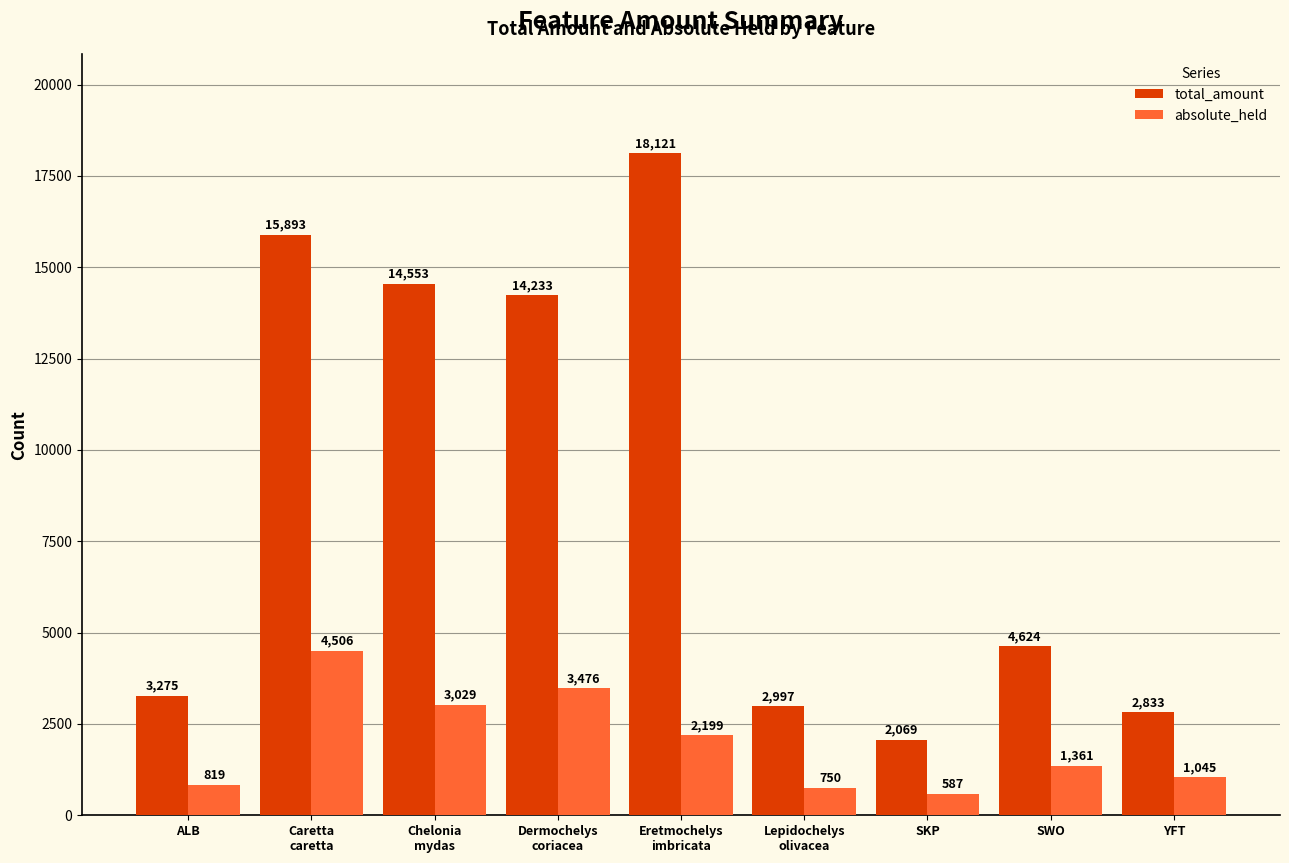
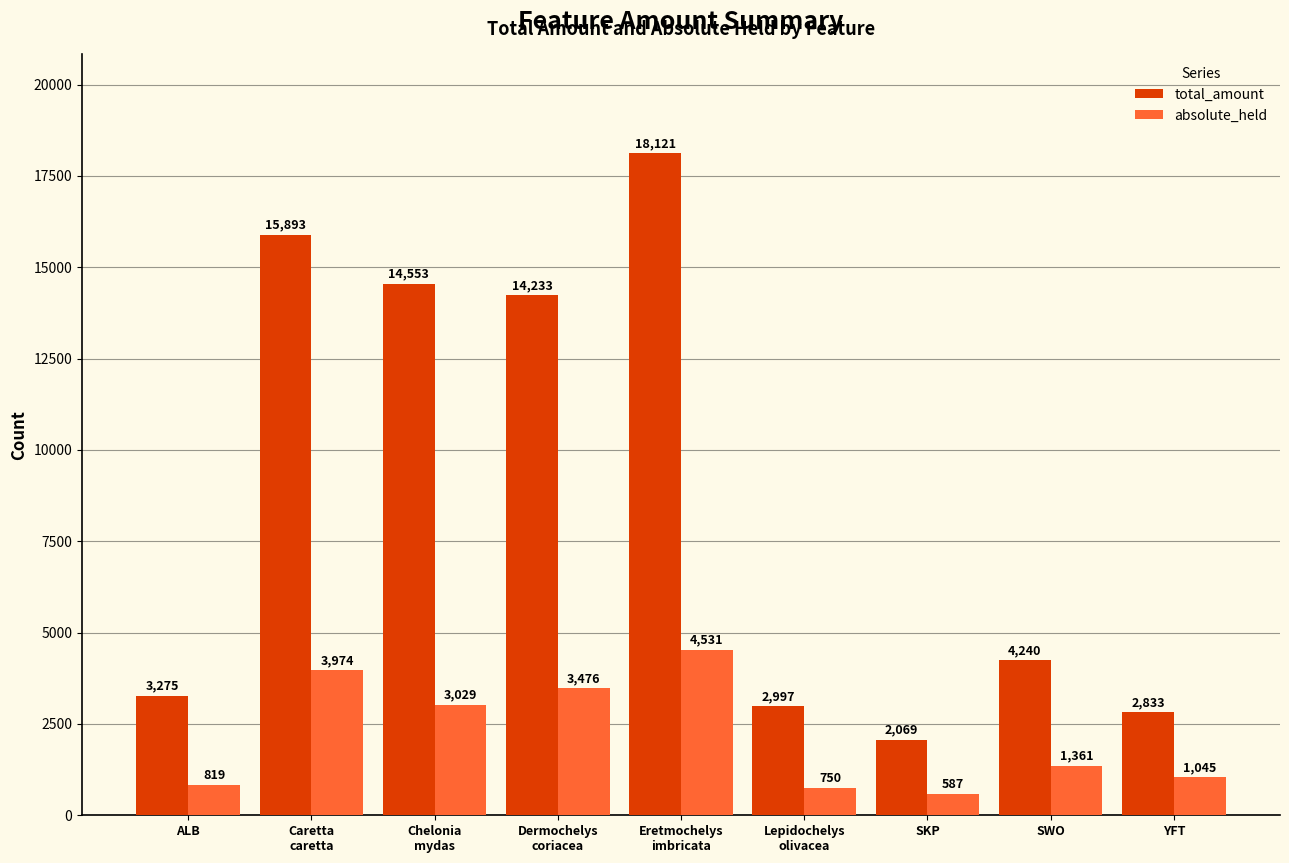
absolute_held, Caretta caretta: 4,506 -> 3,974
absolute_held, Eretmochelys imbricata: 2,199 -> 4,531
total_amount, SWO: 4,624 -> 4,240
